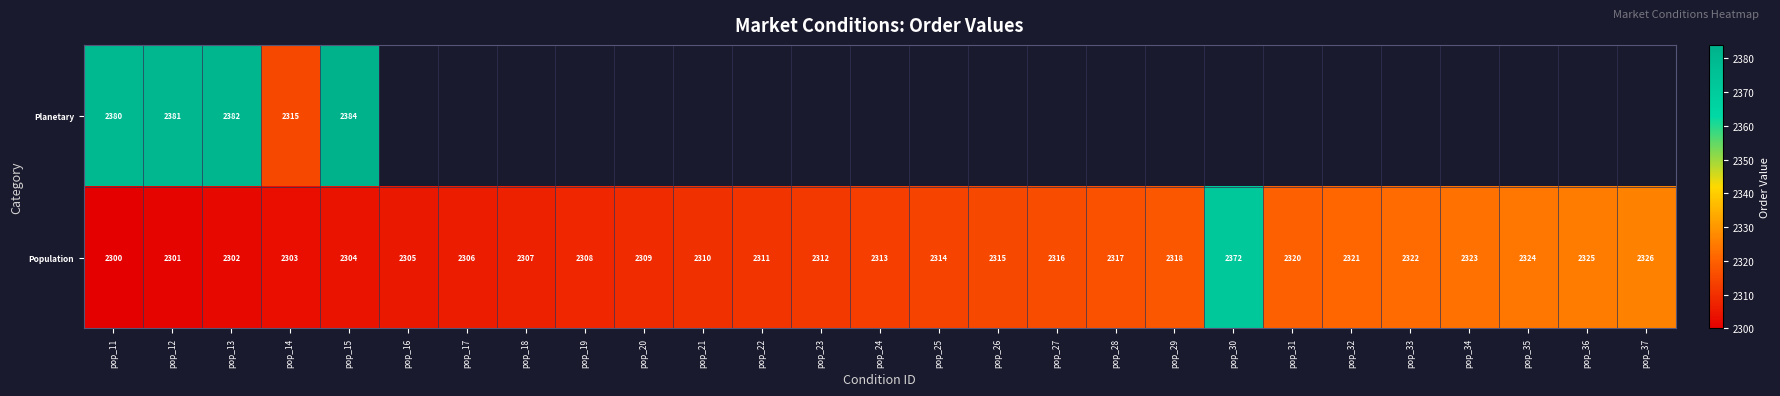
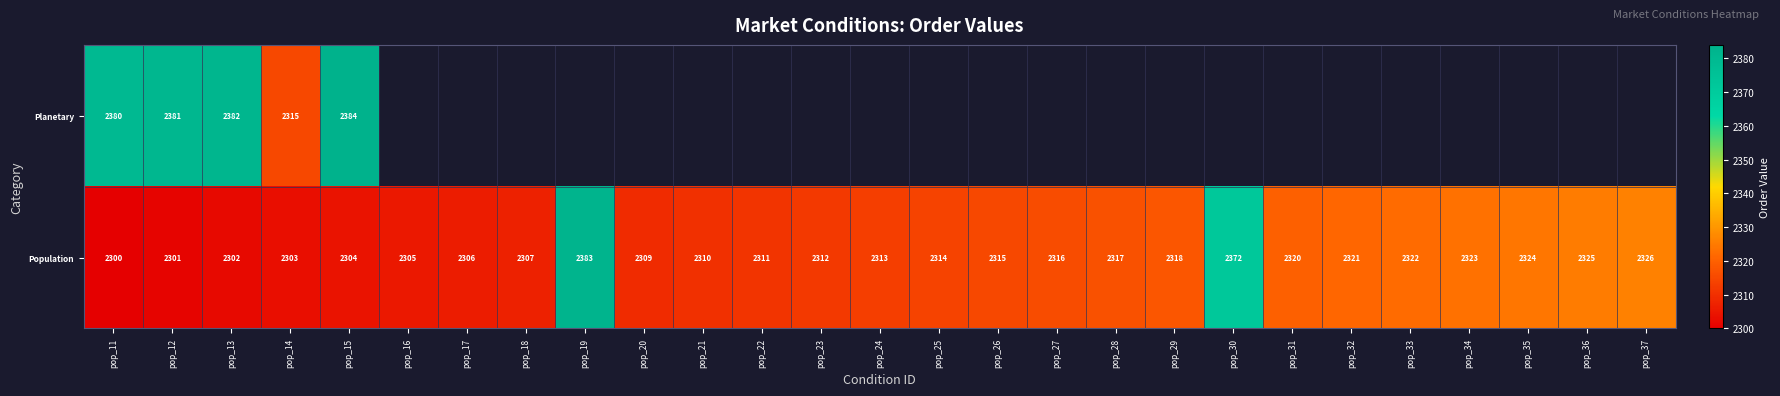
Population, pop_19: 2308 -> 2383
